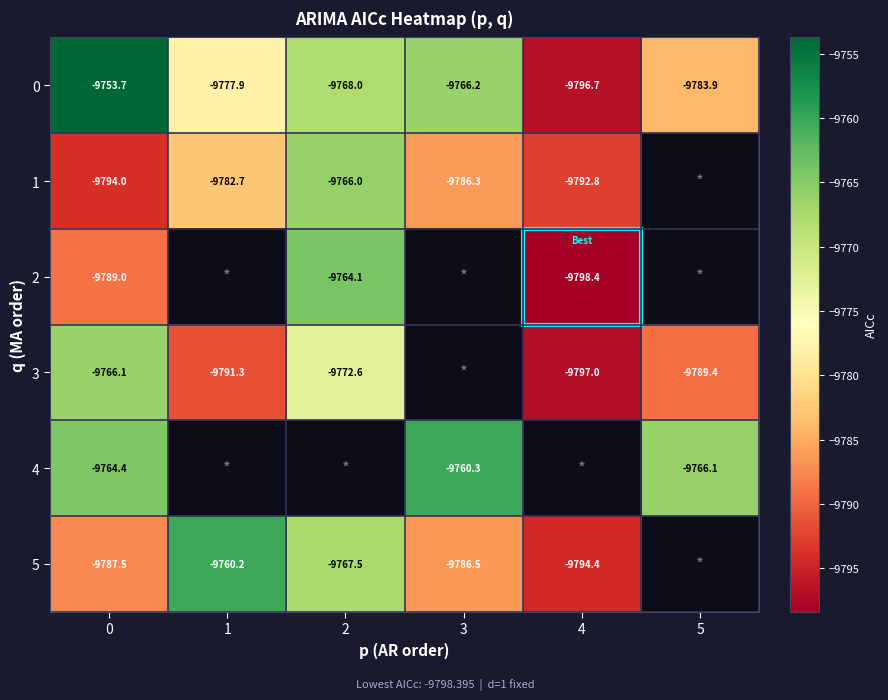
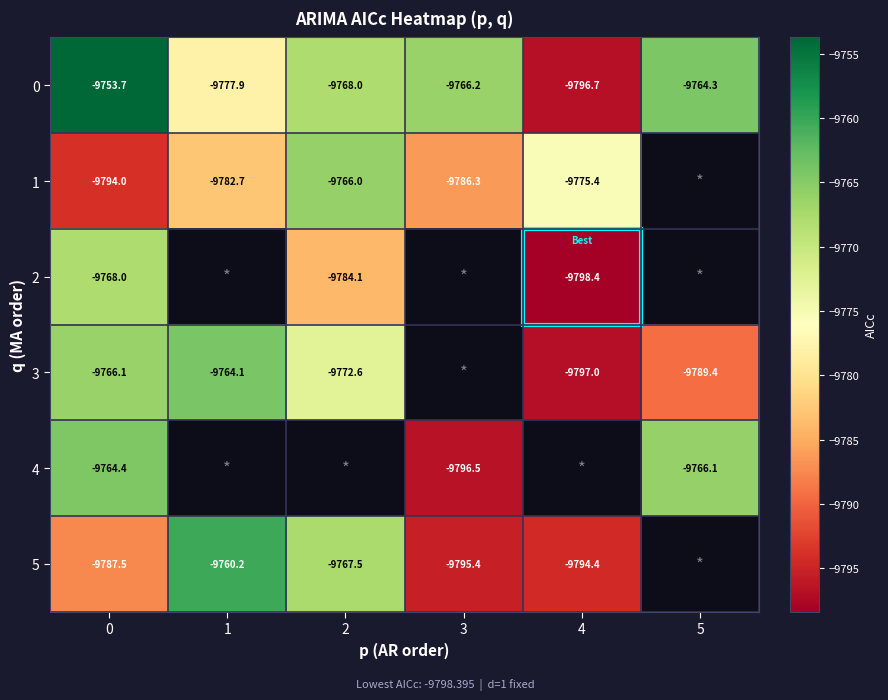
0, 5: -9783.9 -> -9764.3
1, 4: -9792.8 -> -9775.4
2, 0: -9789.0 -> -9768.0
2, 2: -9764.1 -> -9784.1
3, 1: -9791.3 -> -9764.1
4, 3: -9760.3 -> -9796.5
5, 3: -9786.5 -> -9795.4
